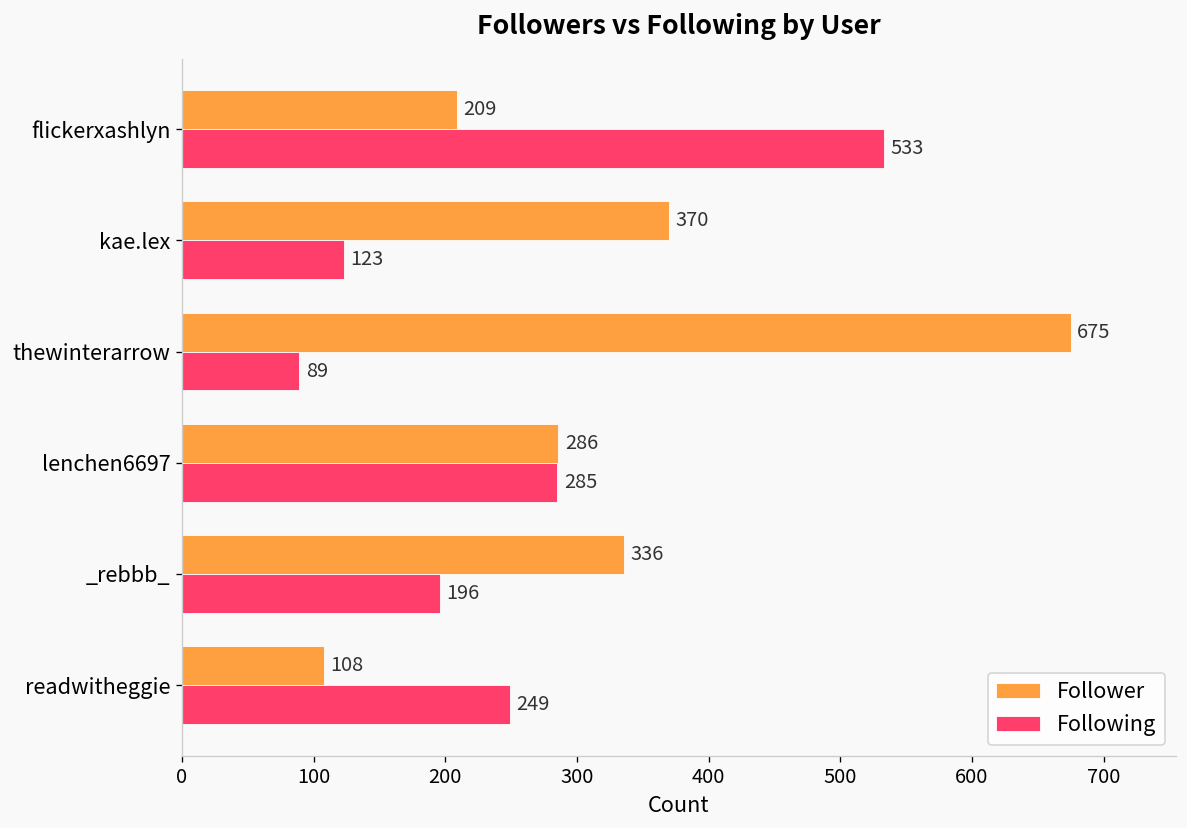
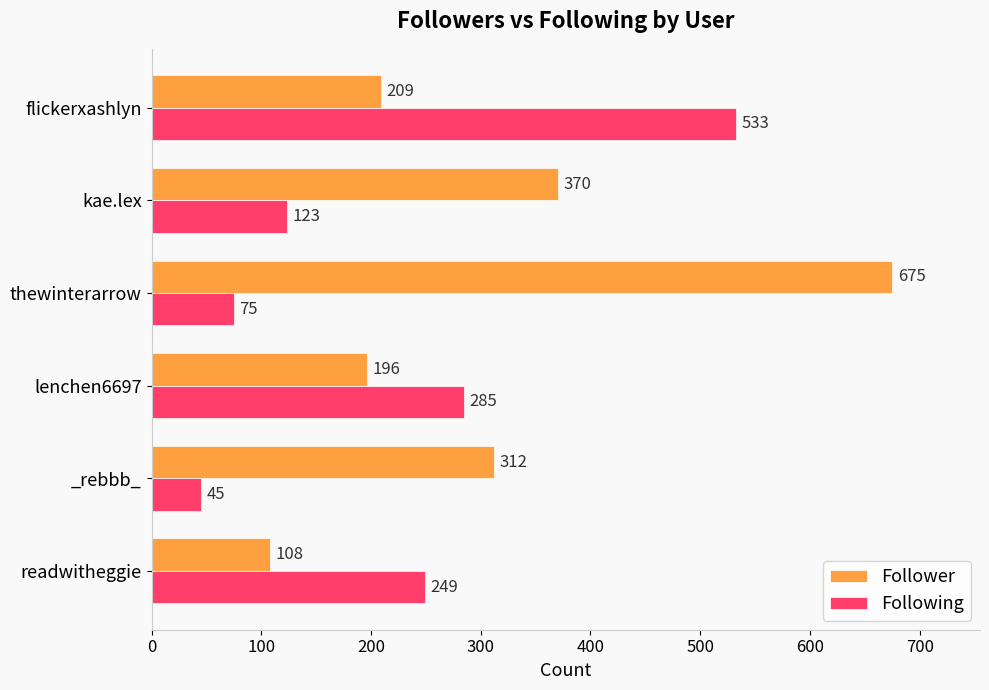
Following, thewinterarrow: 89 -> 75
Follower, lenchen6697: 286 -> 196
Follower, _rebbb_: 336 -> 312
Following, _rebbb_: 196 -> 45
